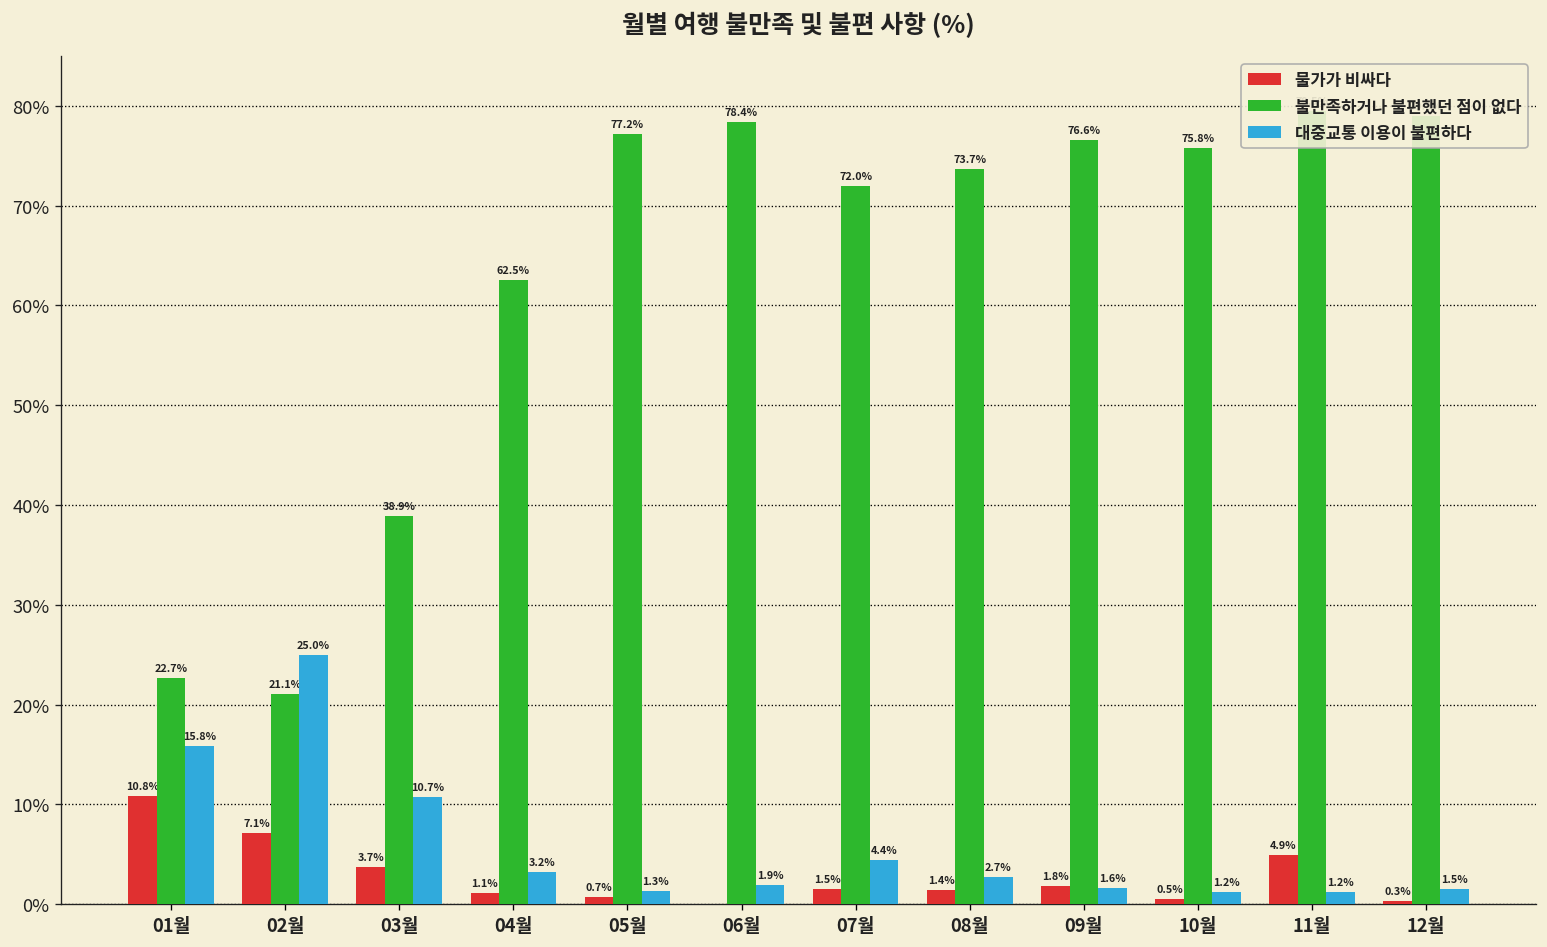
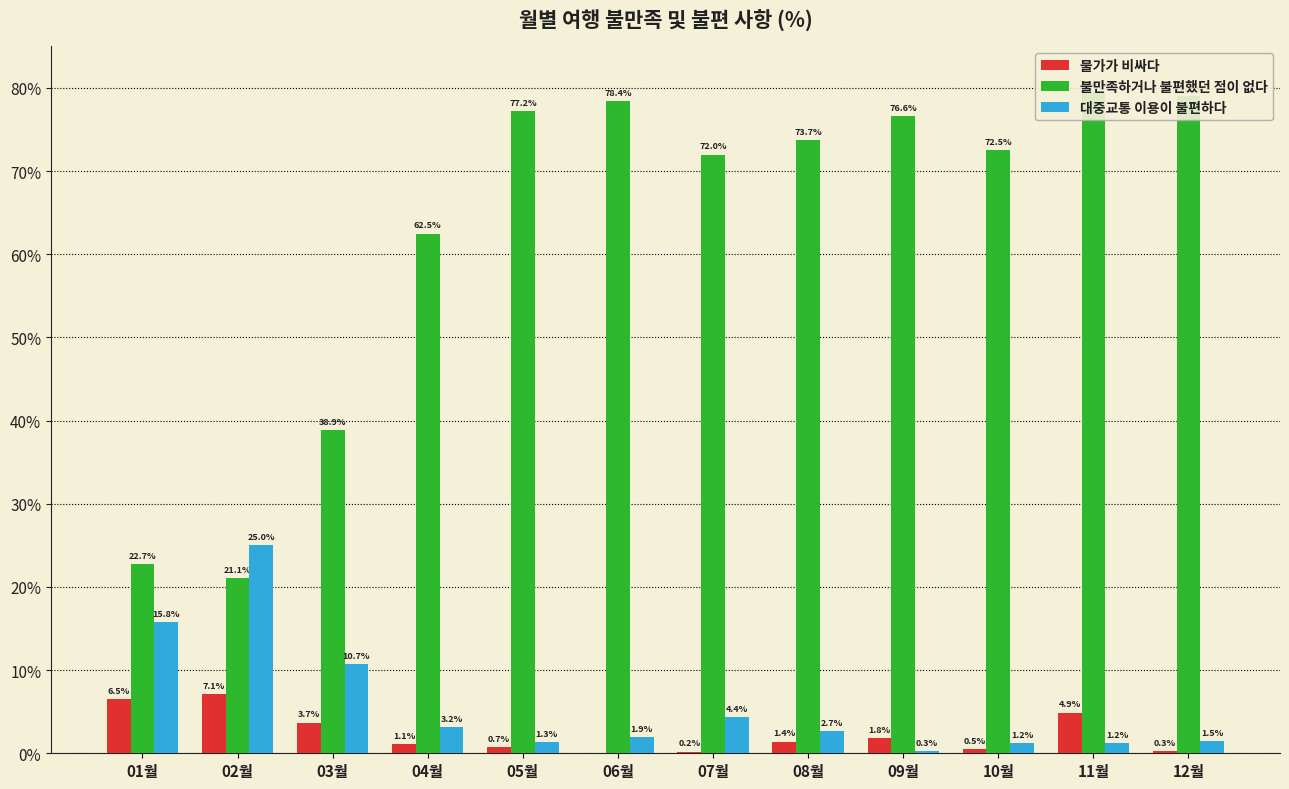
물가가 비싸다, 01월: 10.8% -> 6.5%
물가가 비싸다, 07월: 1.5% -> 0.2%
대중교통 이용이 불편하다, 09월: 1.6% -> 0.3%
불만족하거나 불편했던 점이 없다, 10월: 75.8% -> 72.5%
